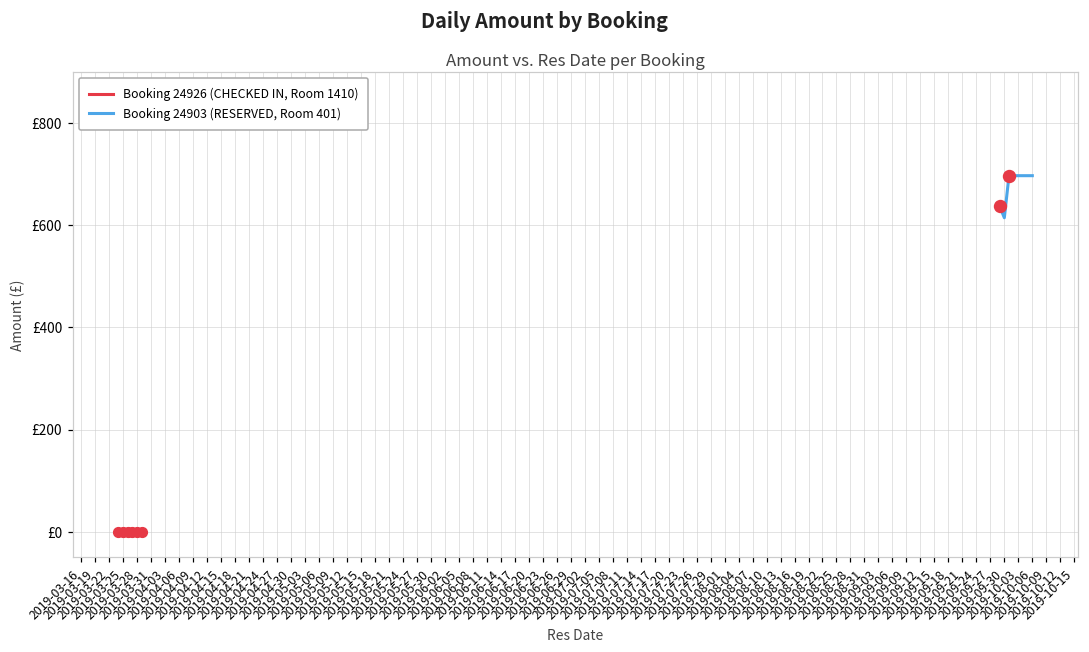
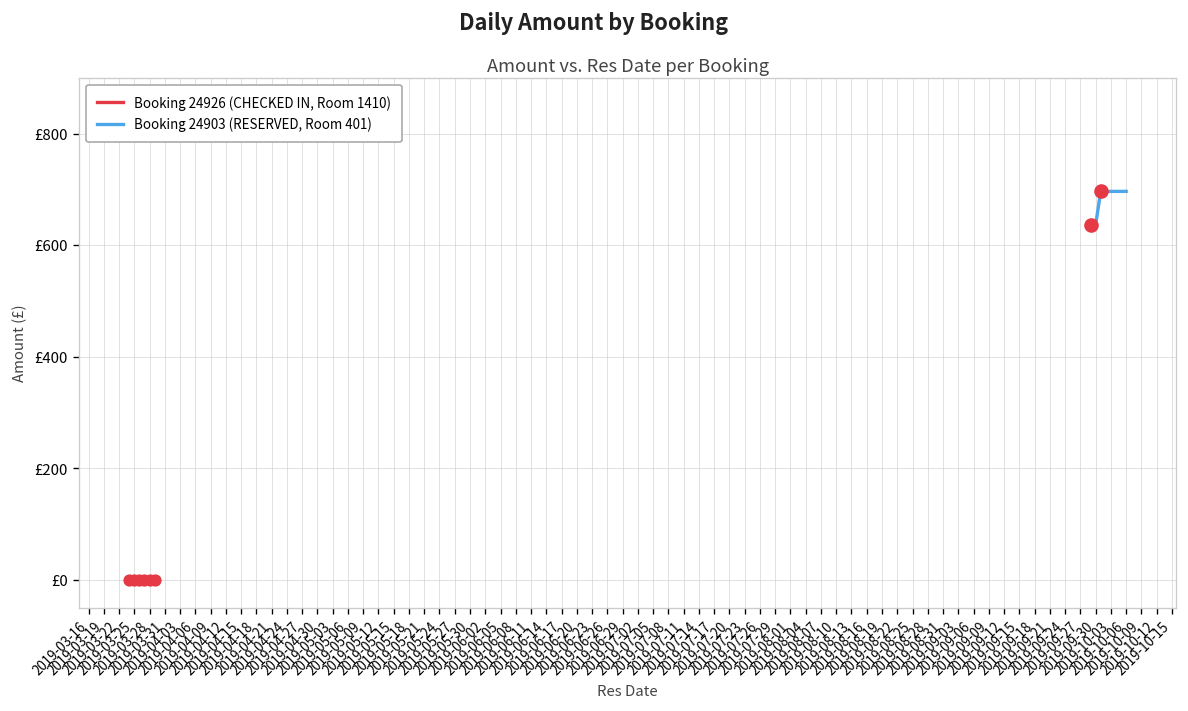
Booking 24903 (RESERVED, Room 401), 2019-09-30: £610 -> £640
